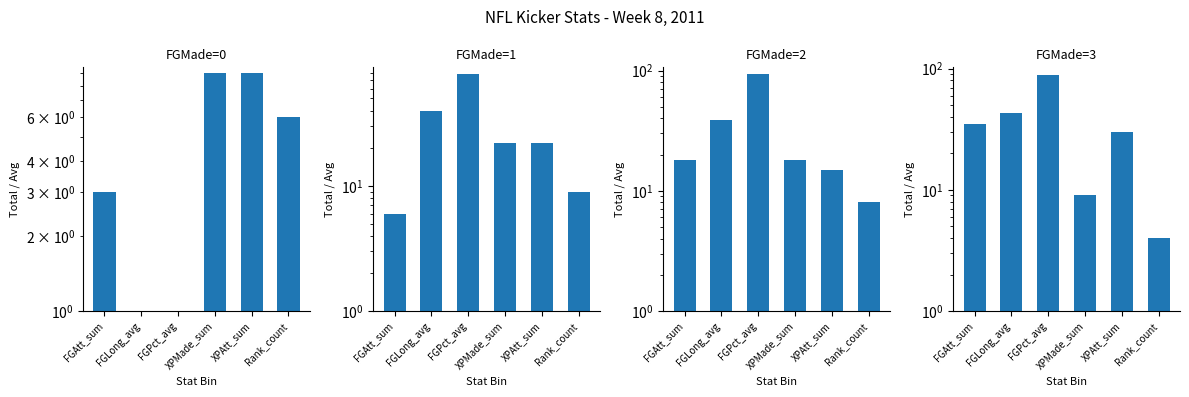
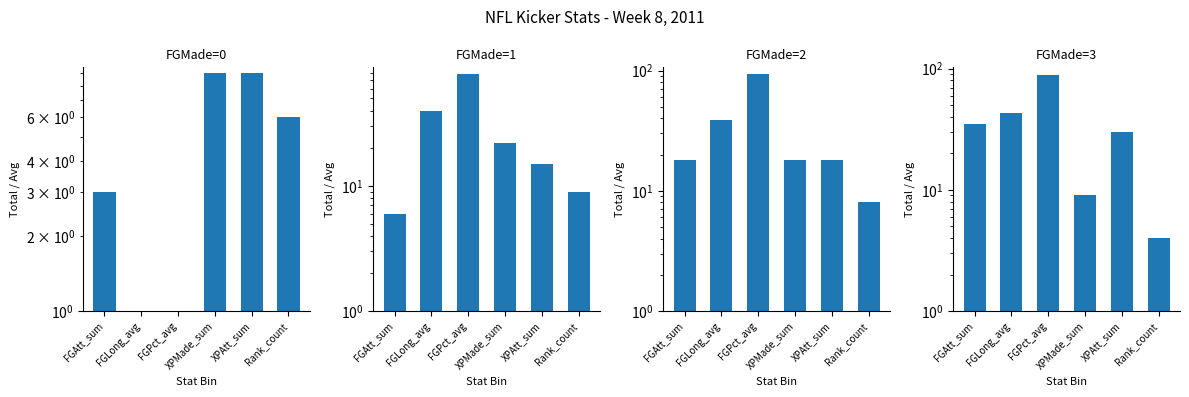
FGMade=1, XPAtt_sum: 22 -> 15
FGMade=2, XPAtt_sum: 15 -> 18
